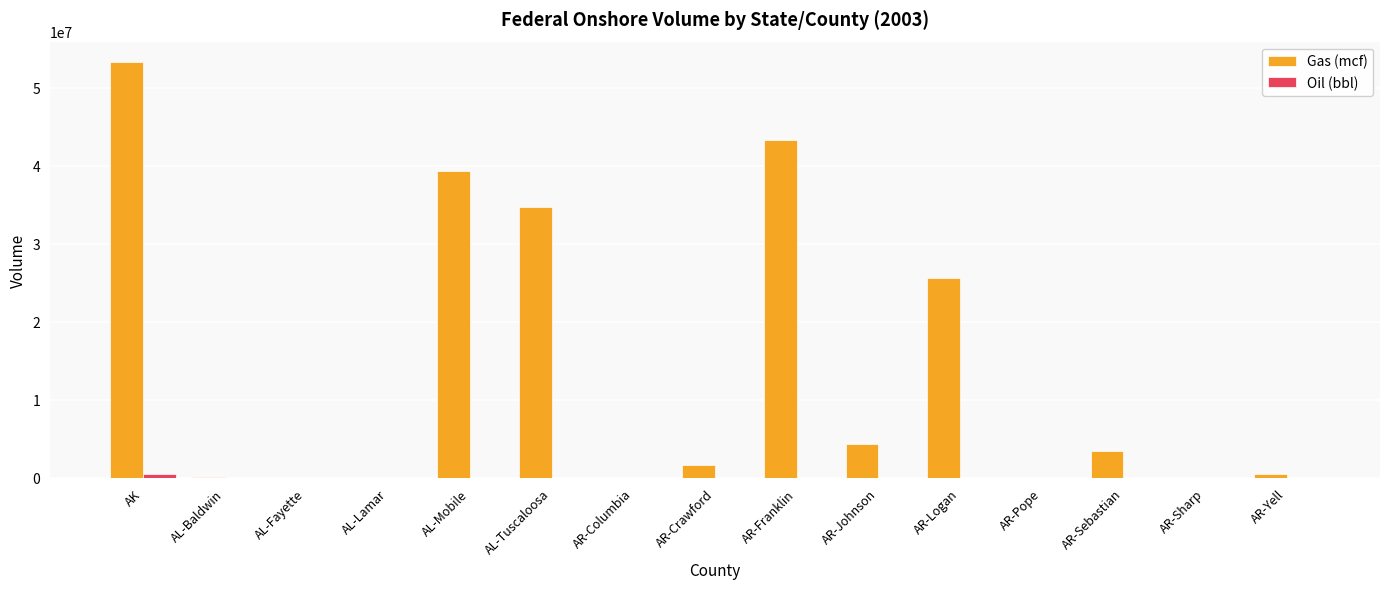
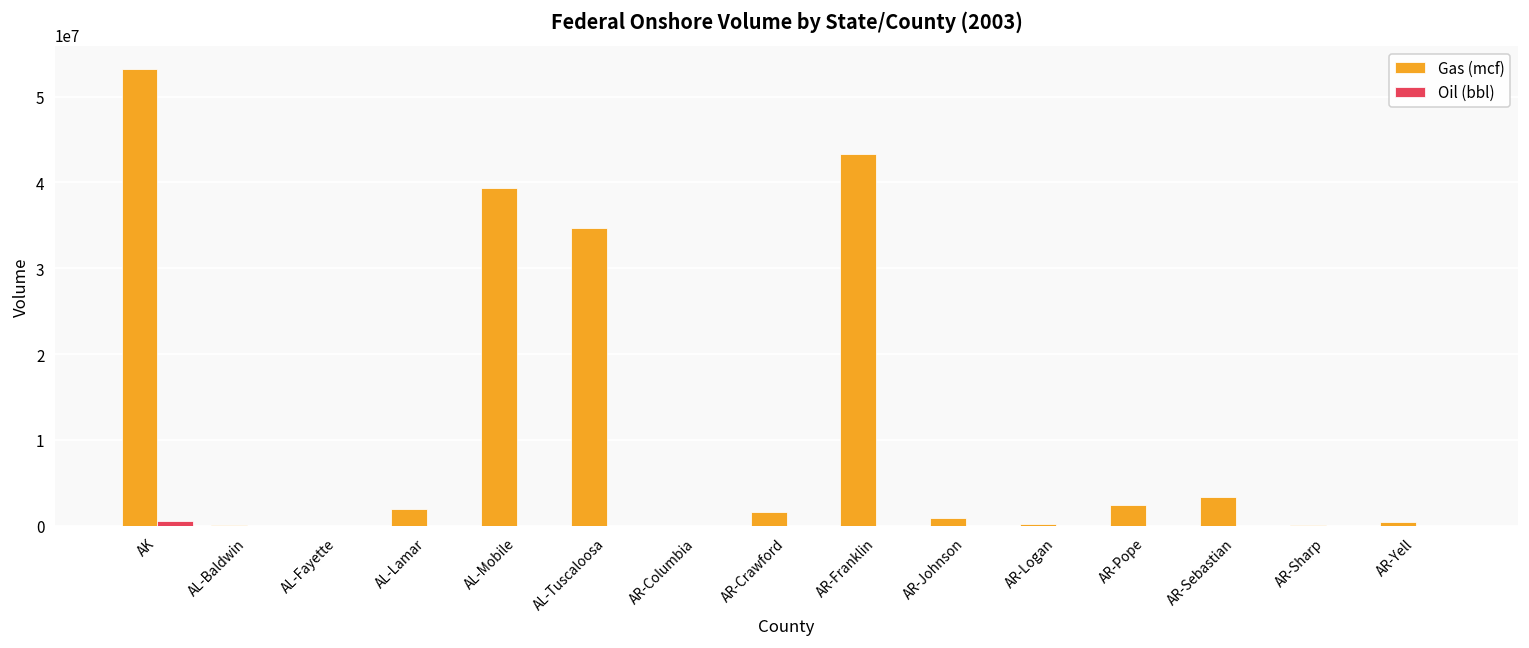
Gas (mcf), AL-Lamar: 0 -> 2000000
Gas (mcf), AR-Johnson: 4000000 -> 1000000
Gas (mcf), AR-Logan: 26000000 -> 0
Gas (mcf), AR-Pope: 0 -> 2000000
